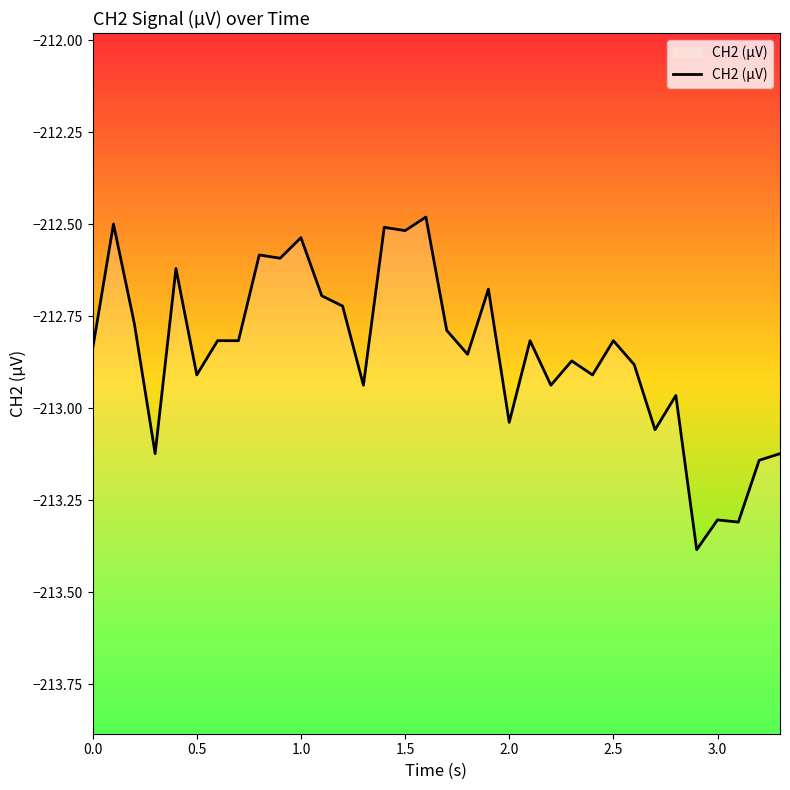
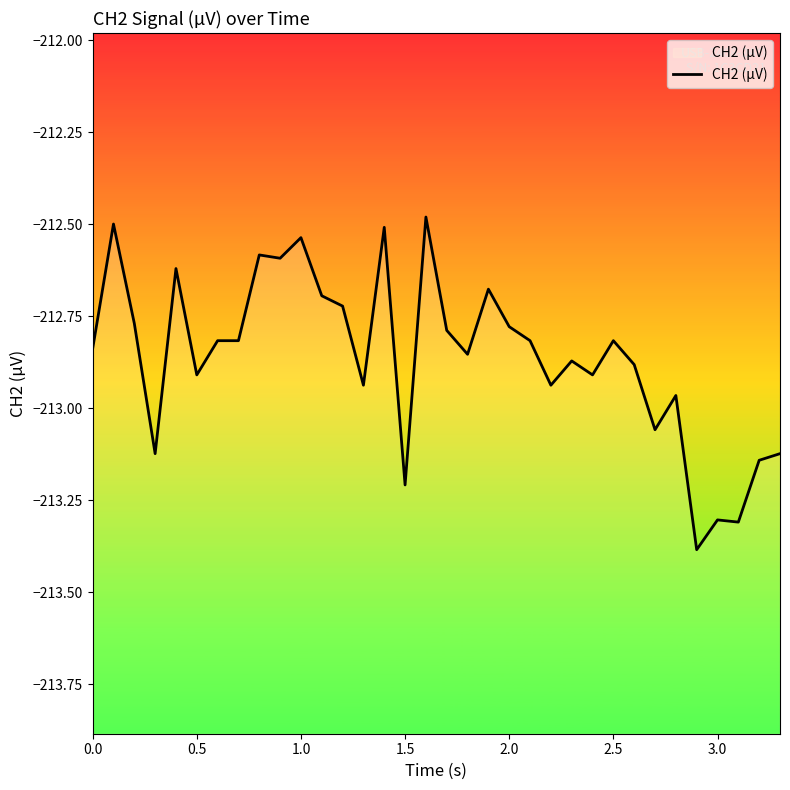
1.5: -212.52 -> -213.21
2.0: -213.04 -> -212.78
